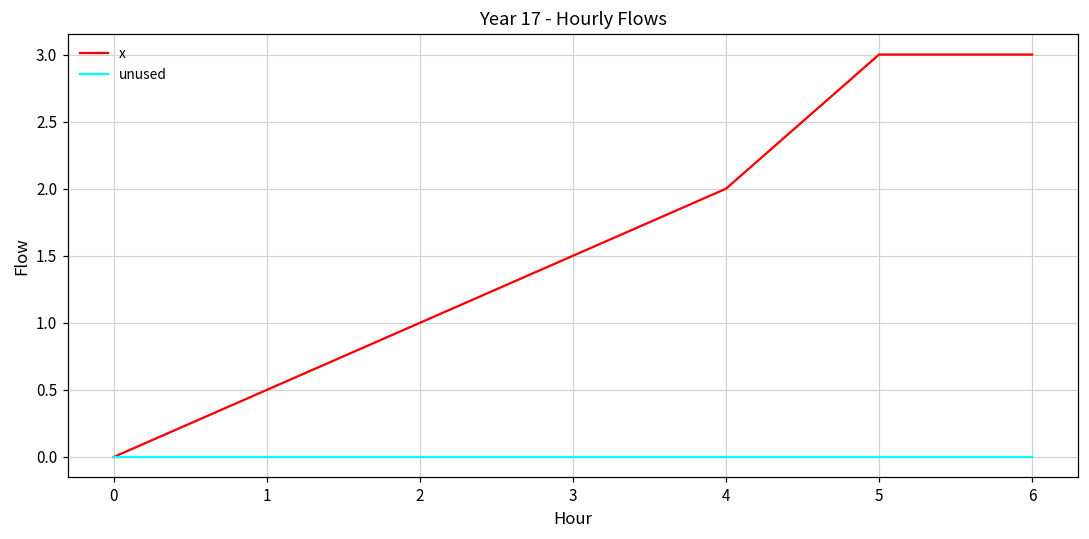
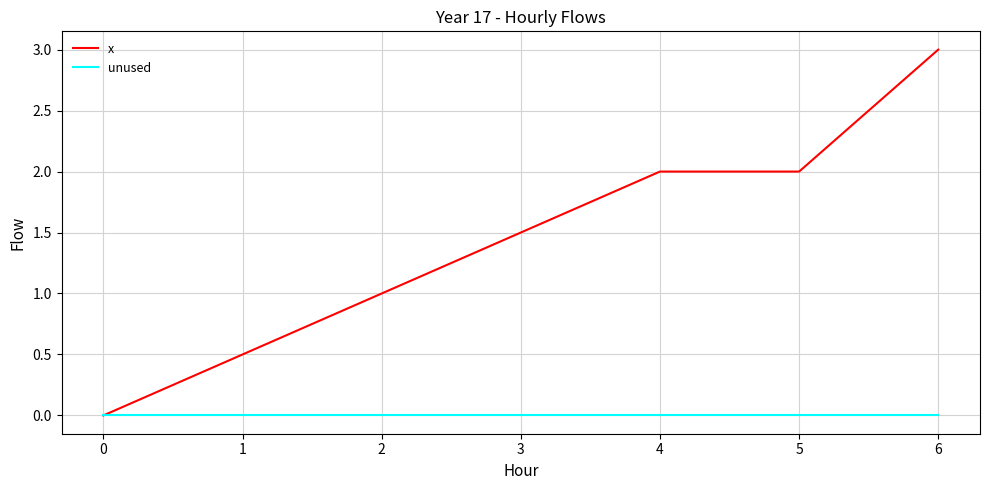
x, 5: 3 -> 2
